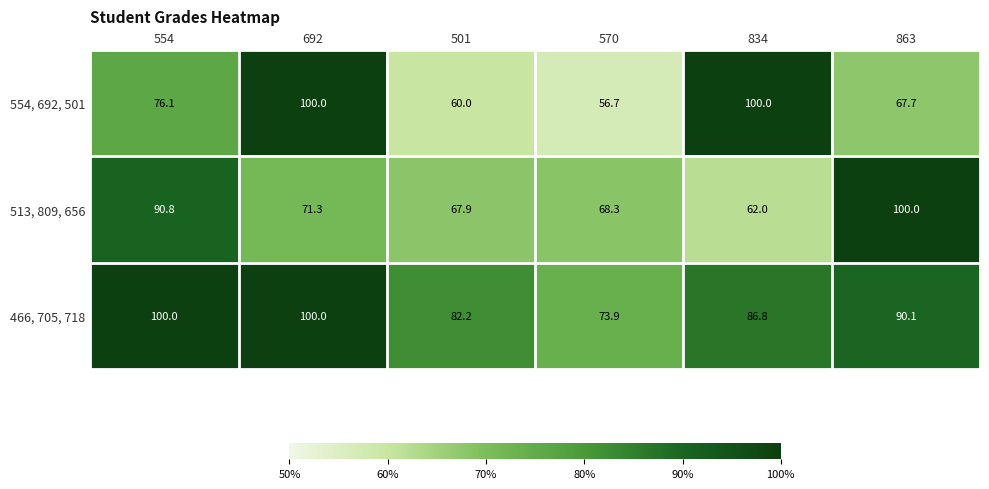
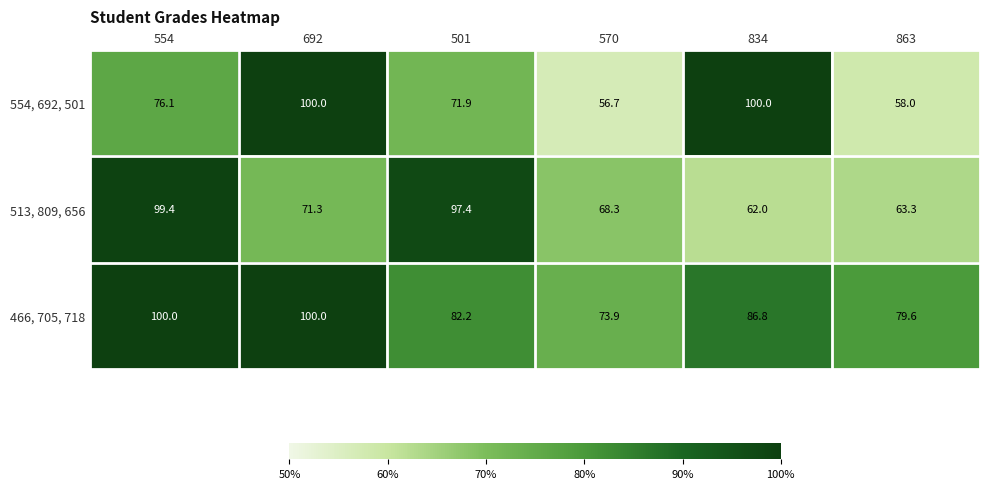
554, 692, 501, 501: 60.0 -> 71.9
554, 692, 501, 863: 67.7 -> 58.0
513, 809, 656, 554: 90.8 -> 99.4
513, 809, 656, 501: 67.9 -> 97.4
513, 809, 656, 863: 100.0 -> 63.3
466, 705, 718, 863: 90.1 -> 79.6
